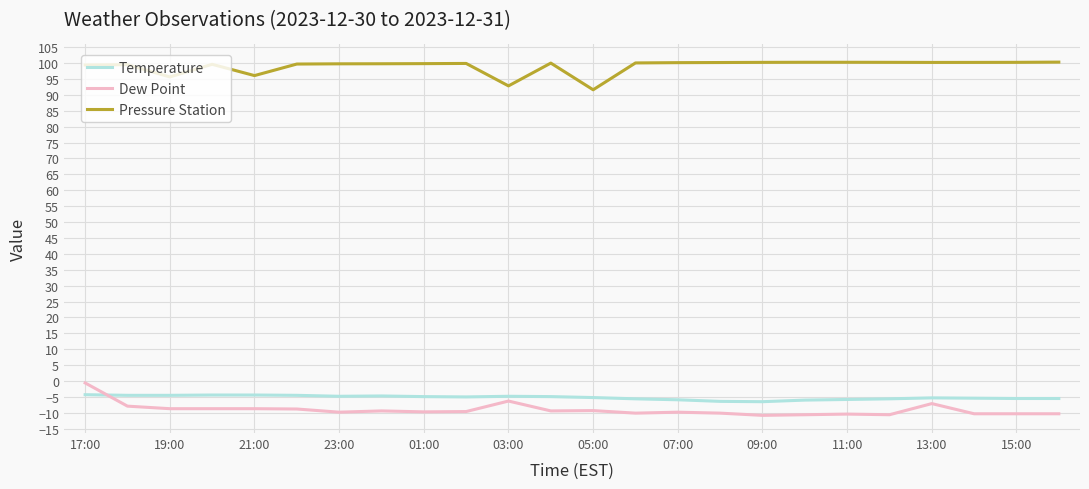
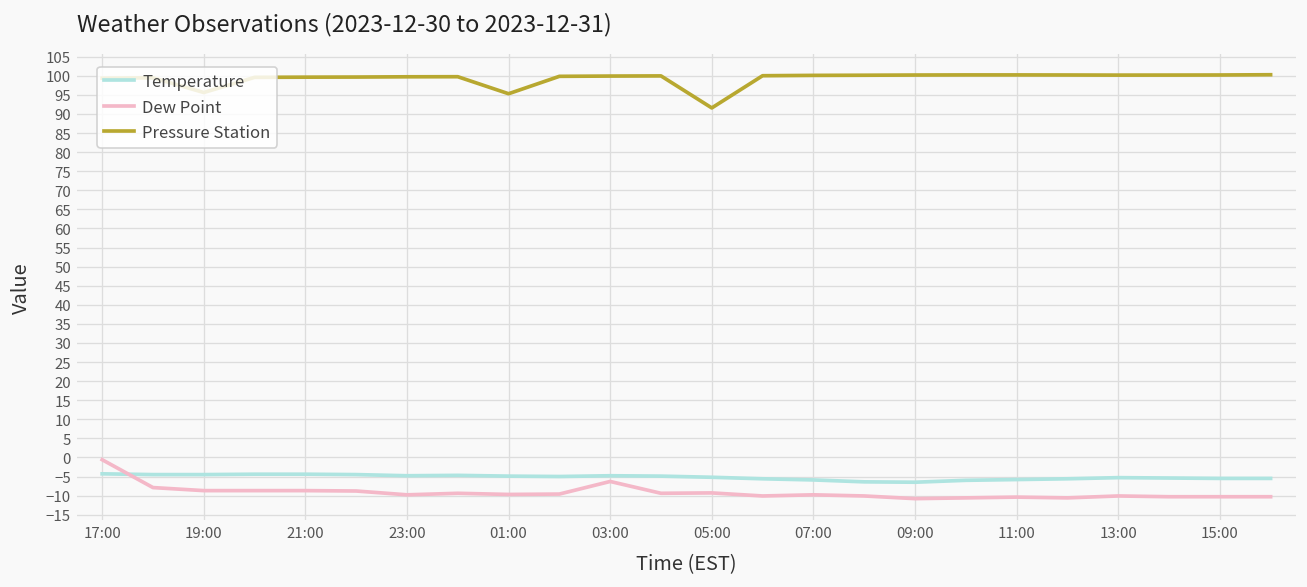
Pressure Station, 21:00: 96 -> 100
Pressure Station, 01:00: 100 -> 95
Pressure Station, 03:00: 93 -> 100
Dew Point, 13:00: -7 -> -10
